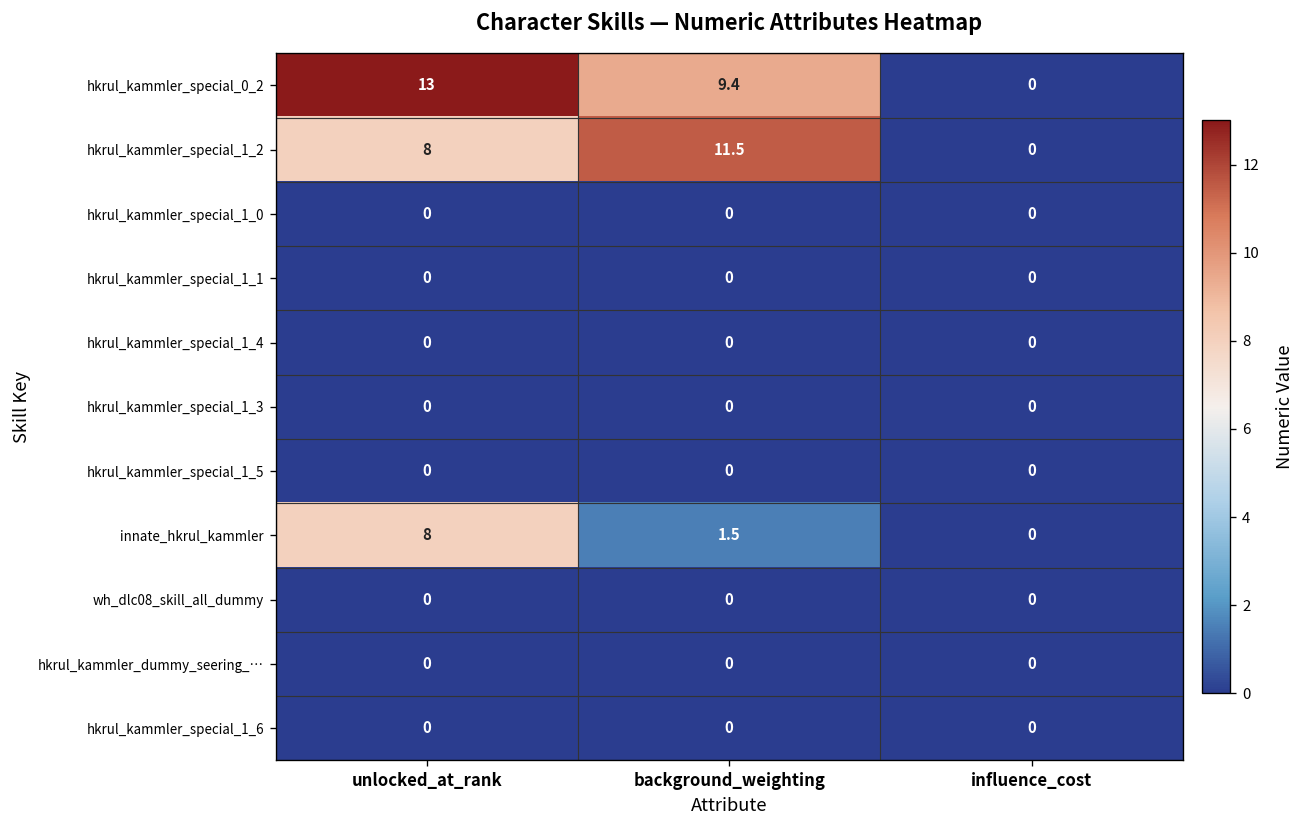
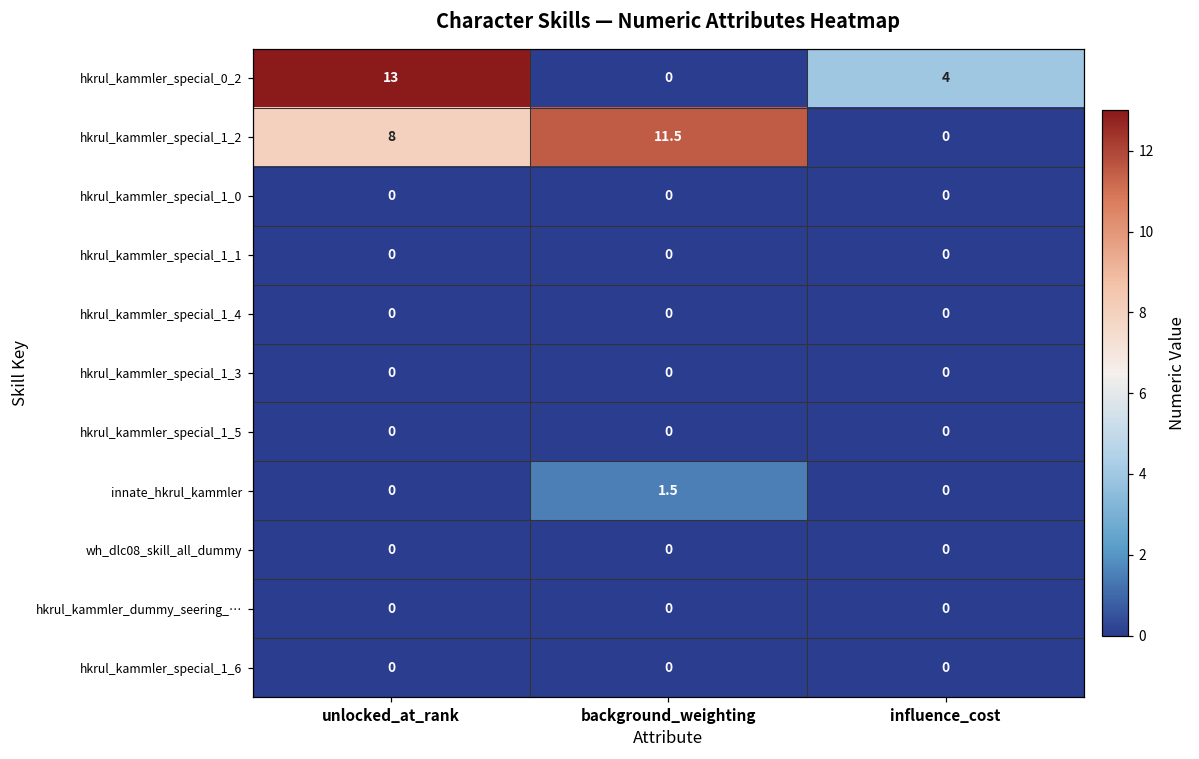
hkrul_kammler_special_0_2, background_weighting: 9.4 -> 0
hkrul_kammler_special_0_2, influence_cost: 0 -> 4
innate_hkrul_kammler, unlocked_at_rank: 8 -> 0
